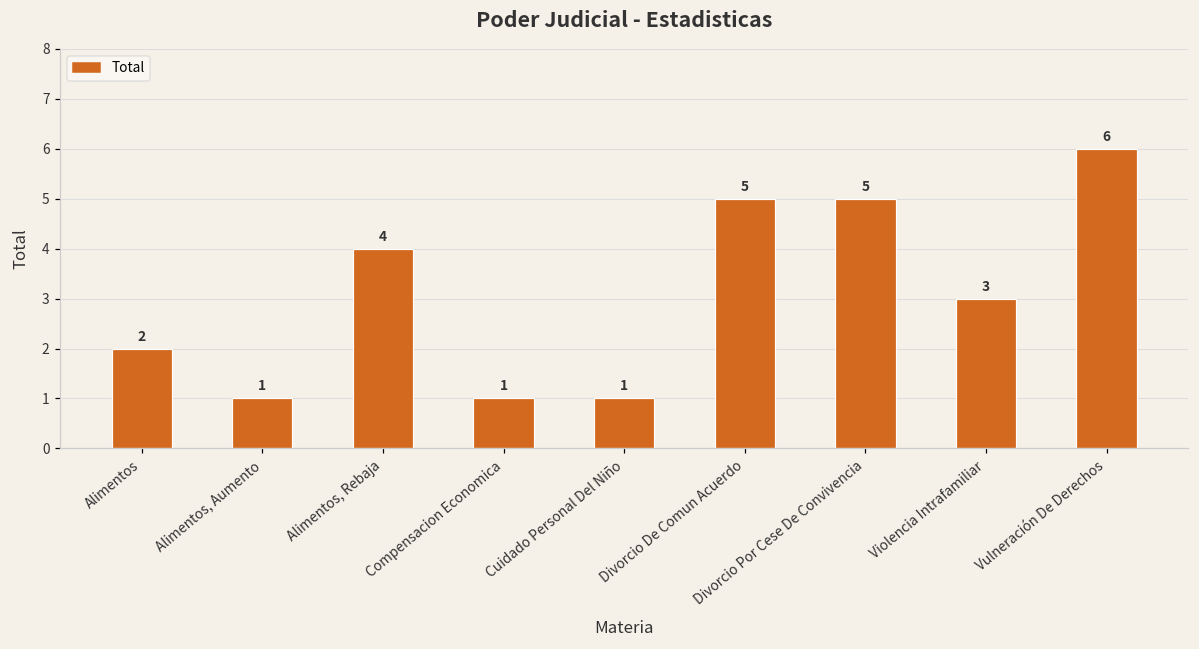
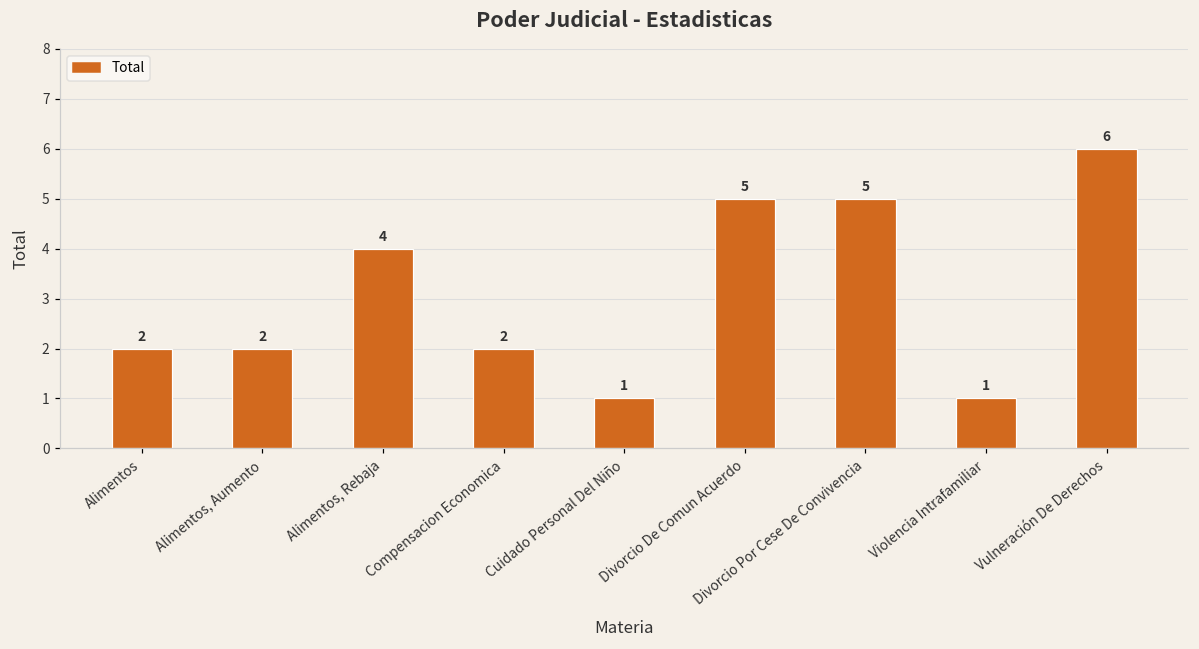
Alimentos, Aumento: 1 -> 2
Compensacion Economica: 1 -> 2
Violencia Intrafamiliar: 3 -> 1
